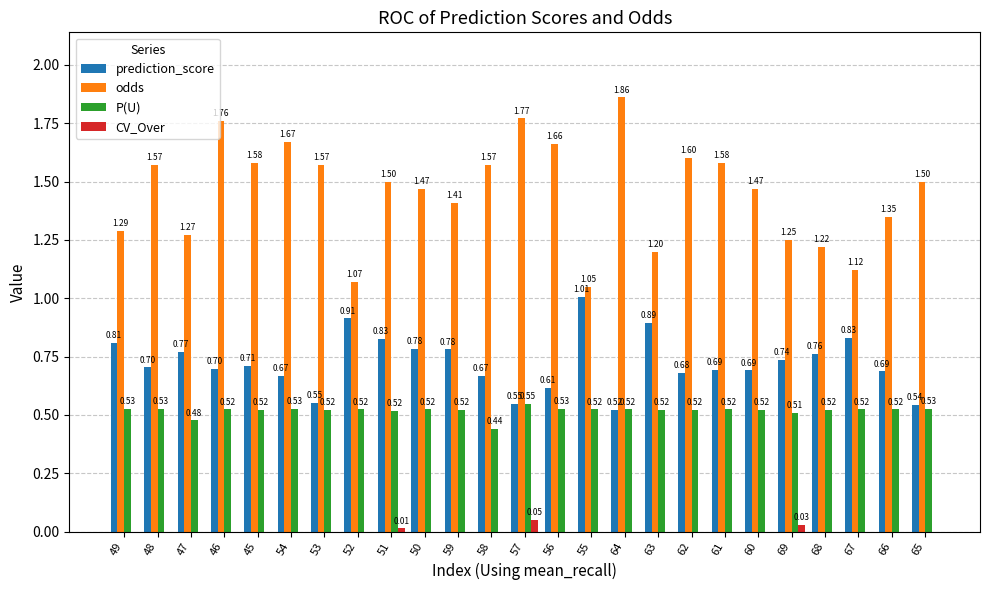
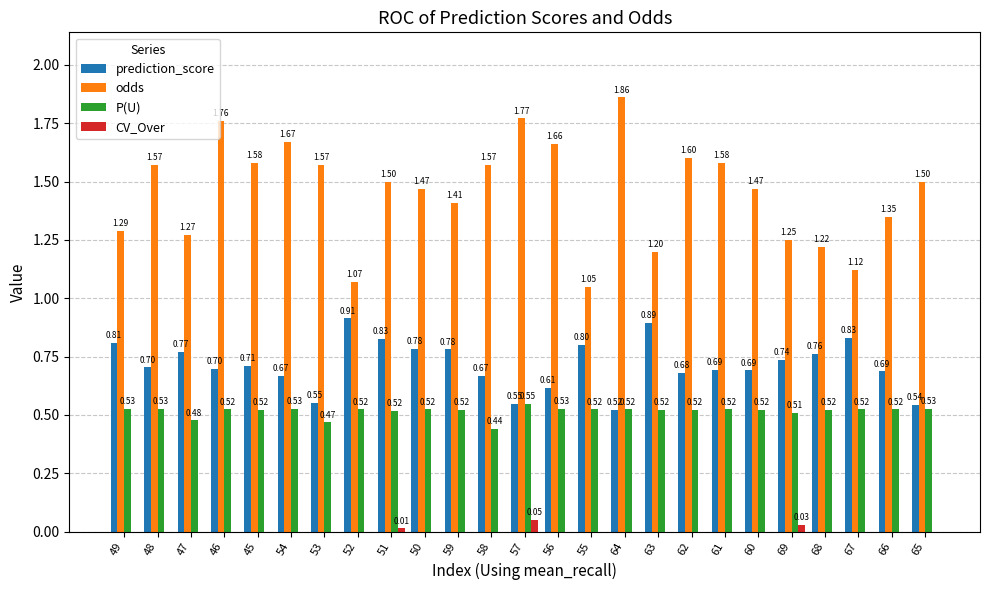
P(U), 53: 0.52 -> 0.47
prediction_score, 55: 1.01 -> 0.80
